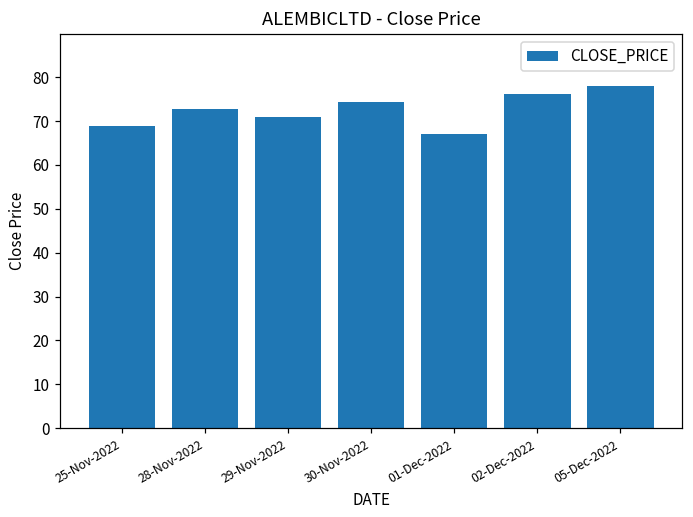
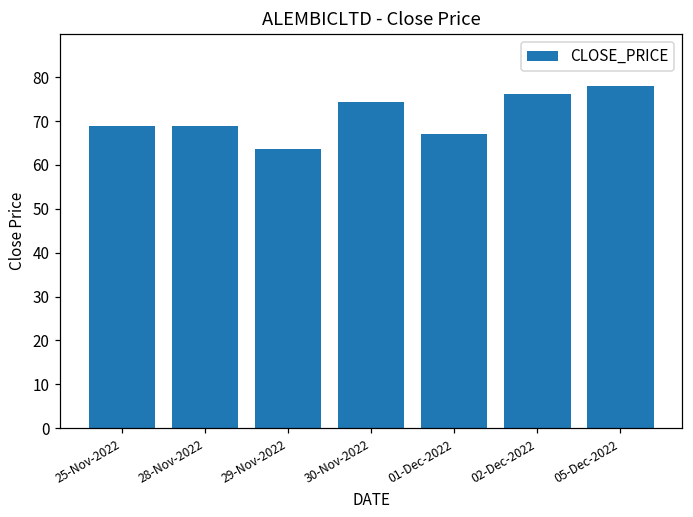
28-Nov-2022: 73 -> 69
29-Nov-2022: 71 -> 64
